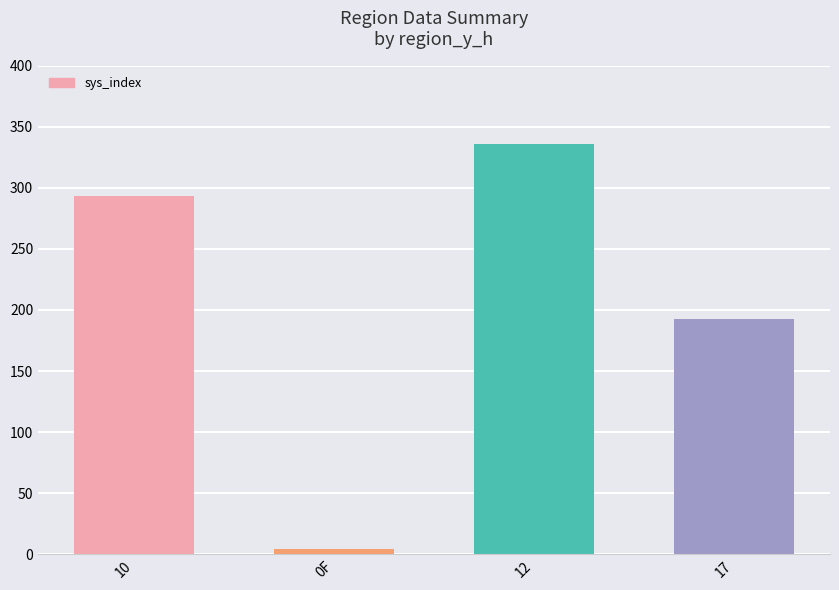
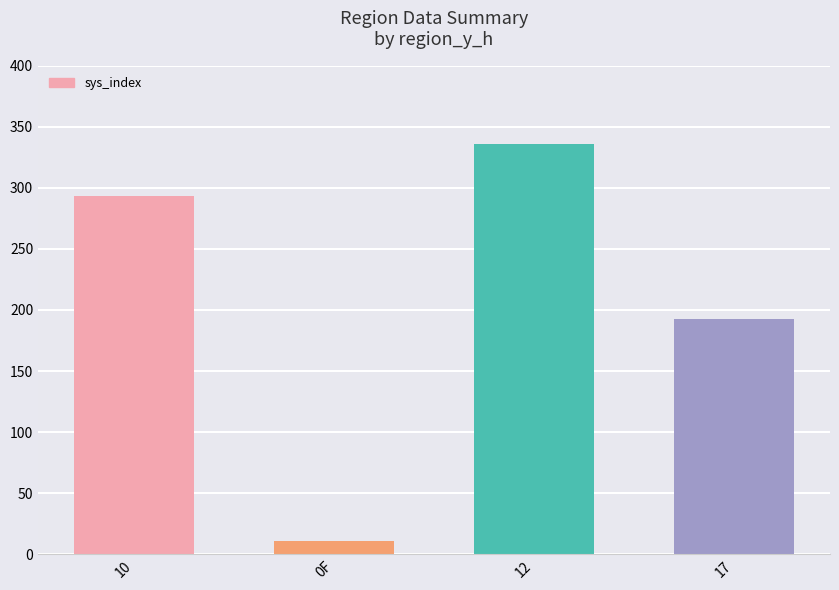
0F: 4 -> 11
